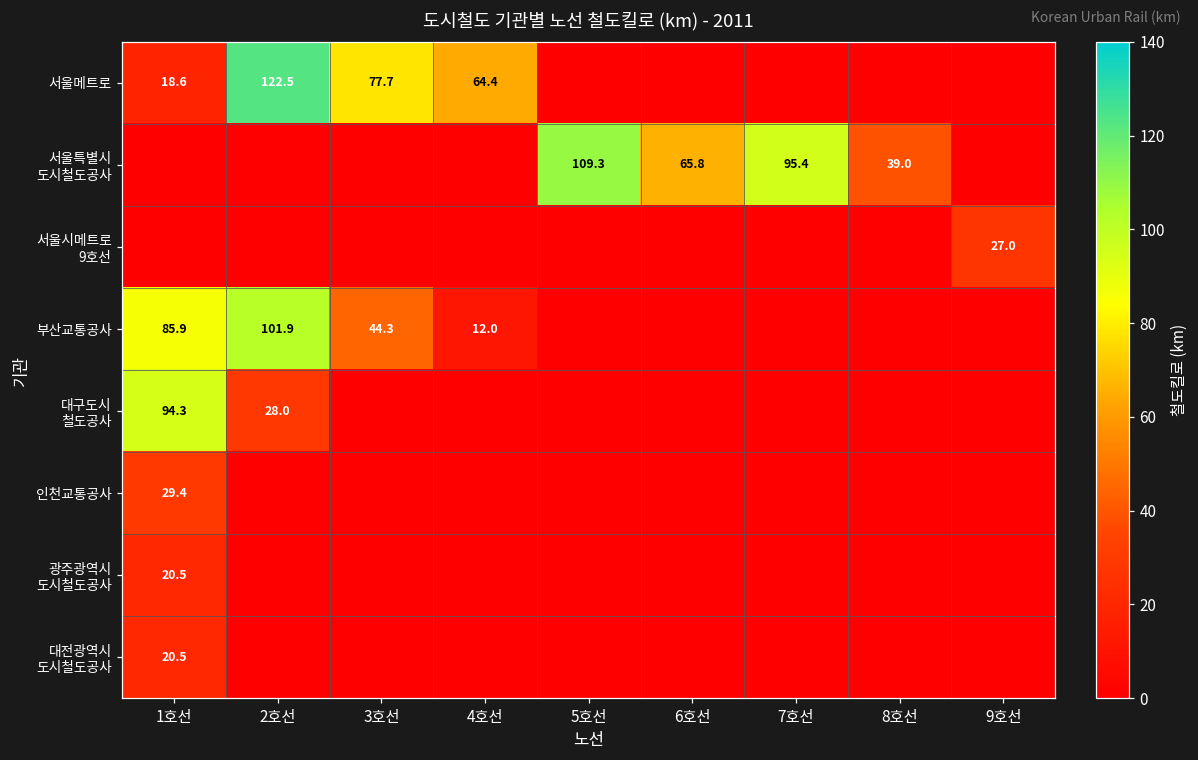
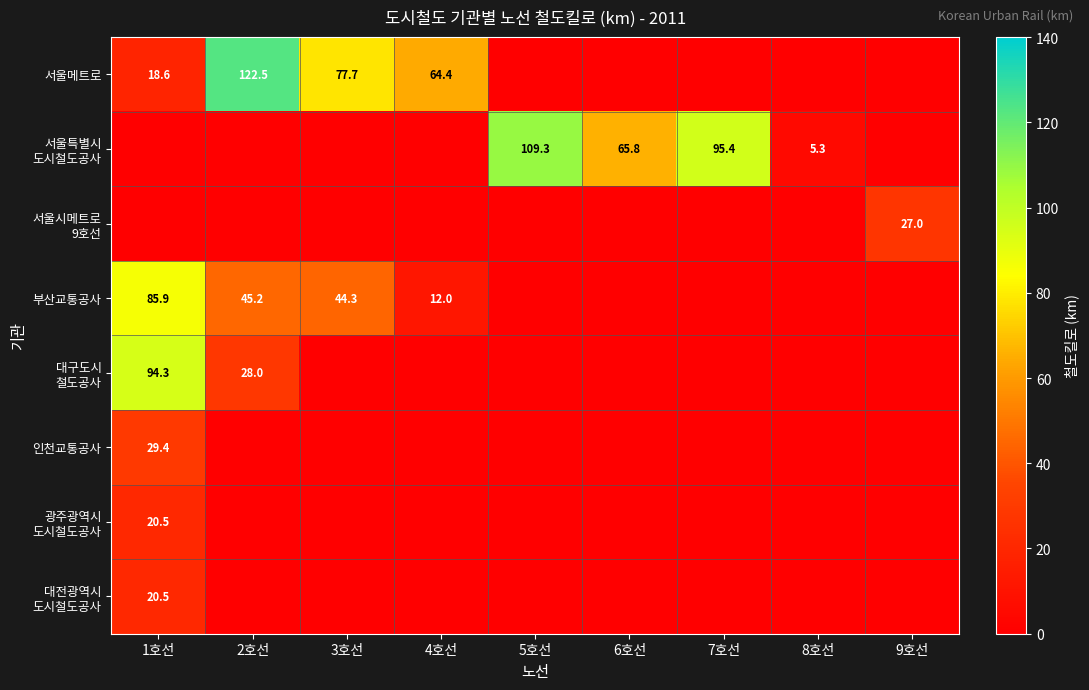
서울특별시 도시철도공사, 8호선: 39.0 -> 5.3
부산교통공사, 2호선: 101.9 -> 45.2
